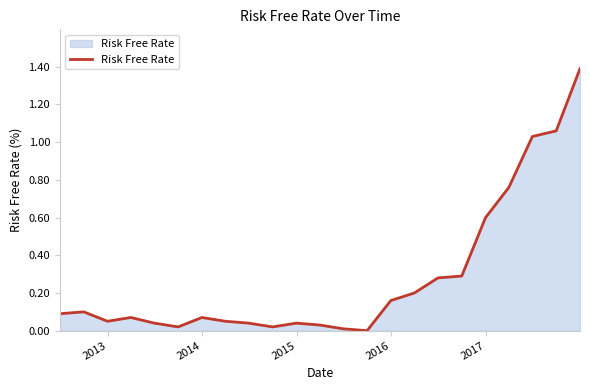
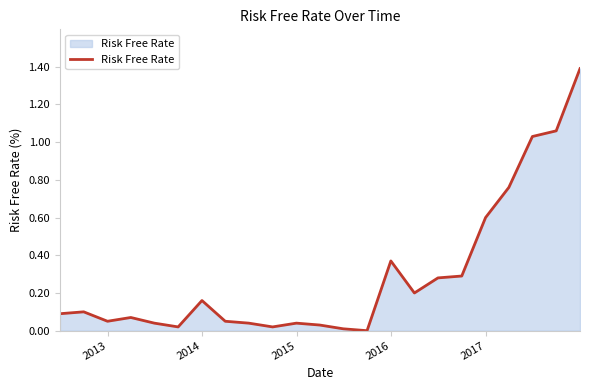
2014: 0.07 -> 0.16
2016: 0.16 -> 0.37
